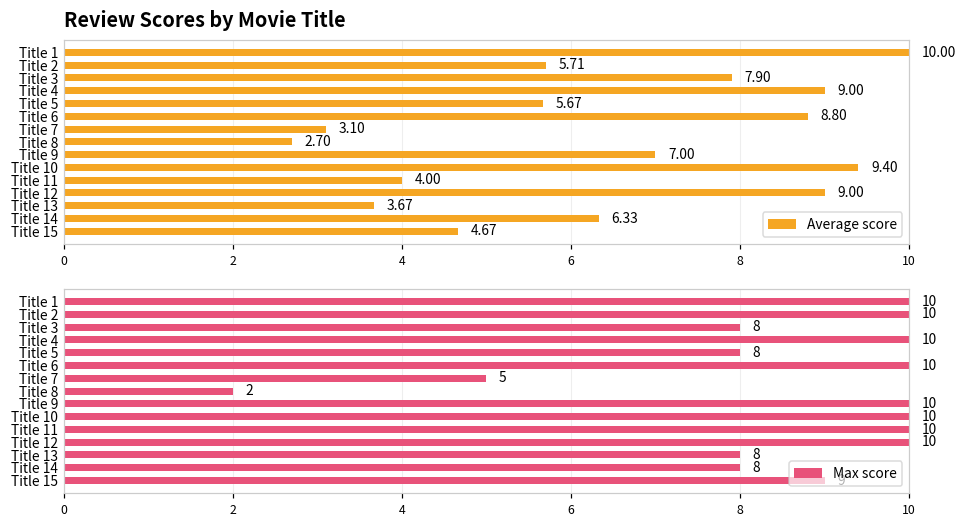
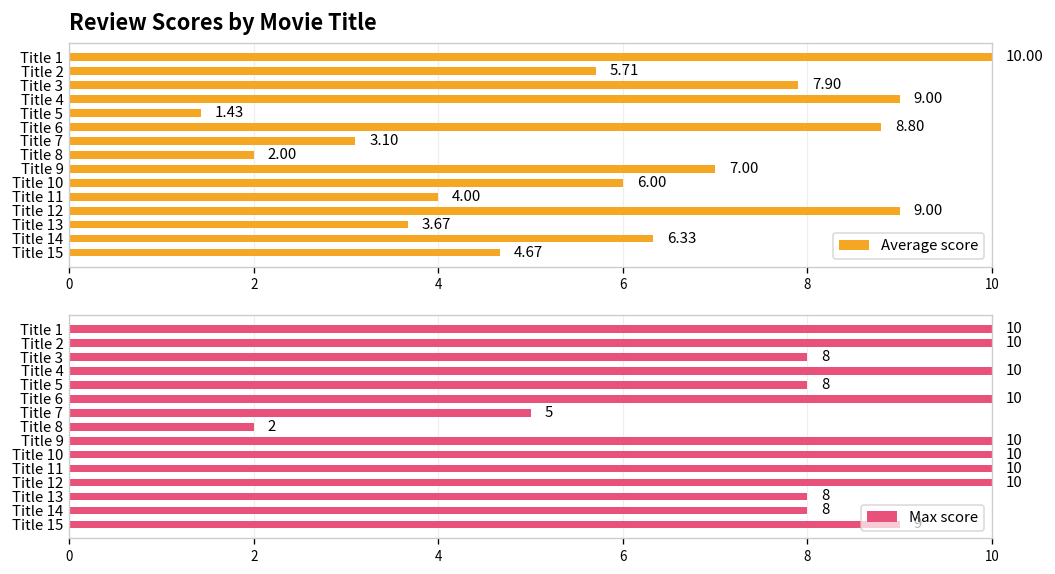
Review Scores by Movie Title, Title 5: 5.67 -> 1.43
Review Scores by Movie Title, Title 8: 2.70 -> 2.00
Review Scores by Movie Title, Title 10: 9.40 -> 6.00
